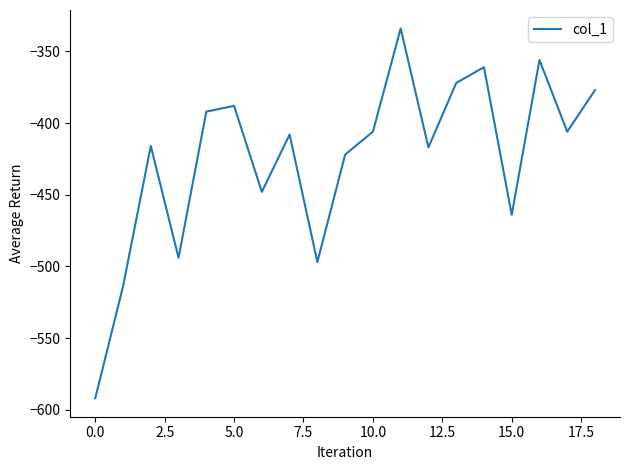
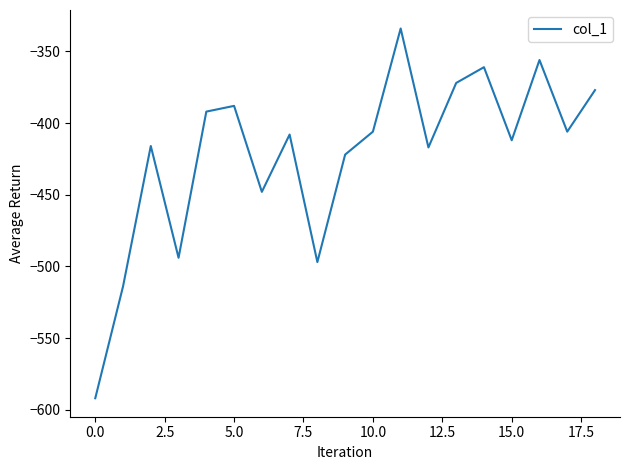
15.0: -464 -> -412
